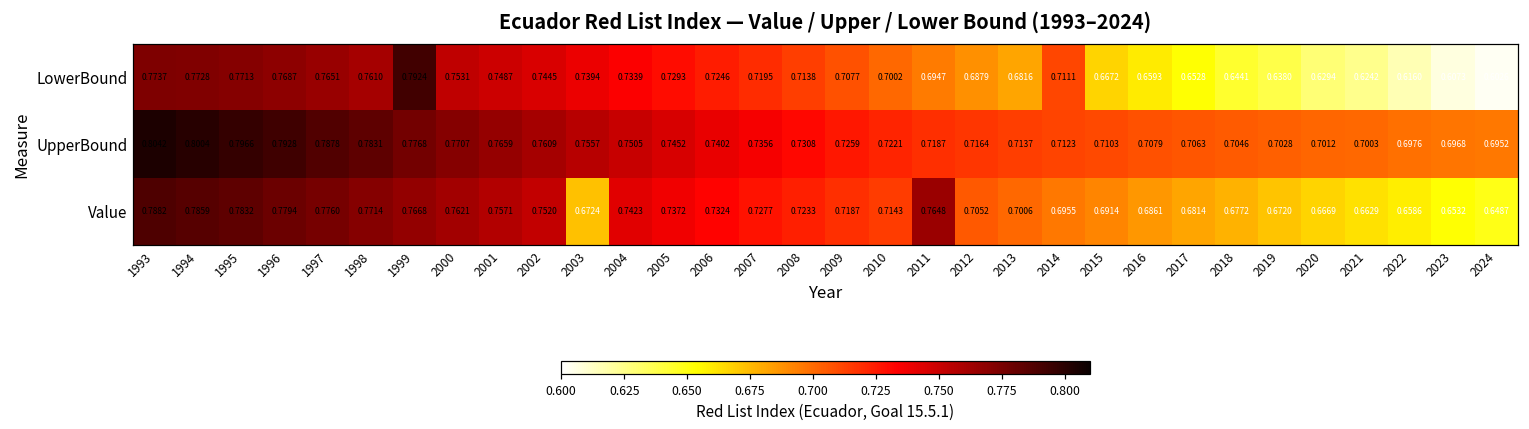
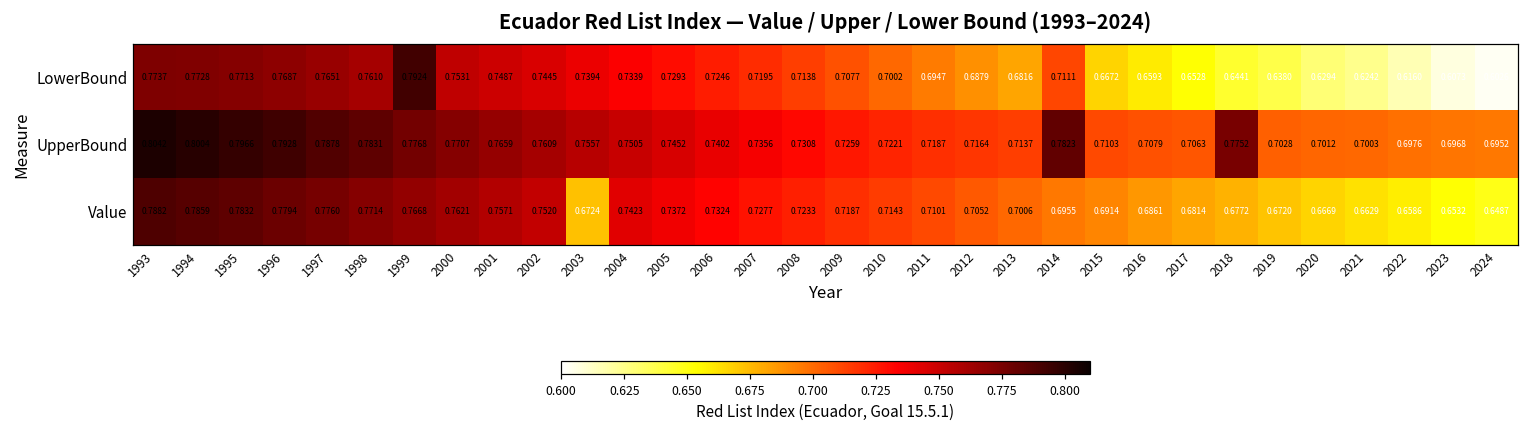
UpperBound, 2014: 0.7123 -> 0.7823
UpperBound, 2018: 0.7046 -> 0.7752
Value, 2011: 0.7648 -> 0.7101
